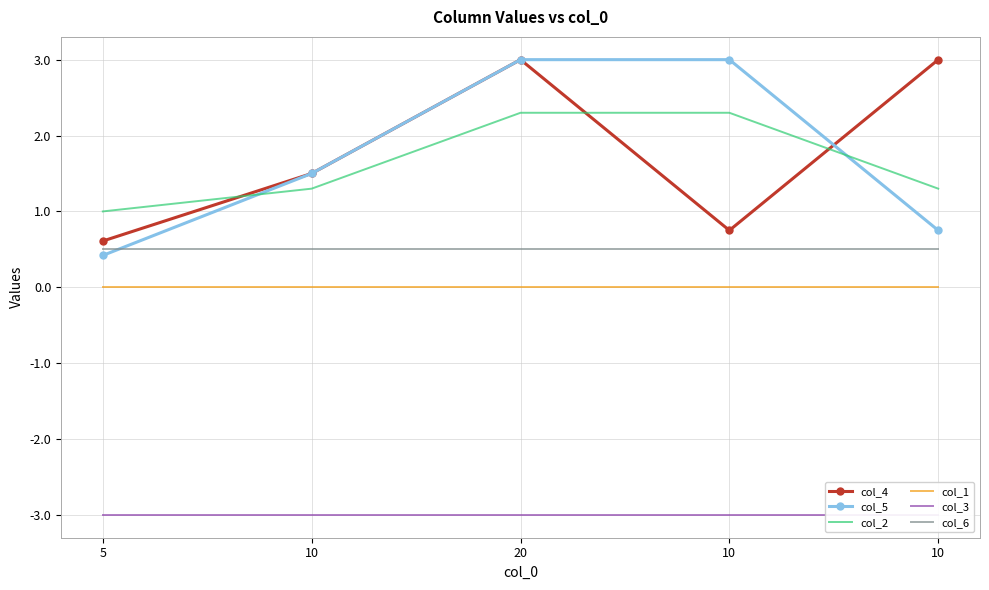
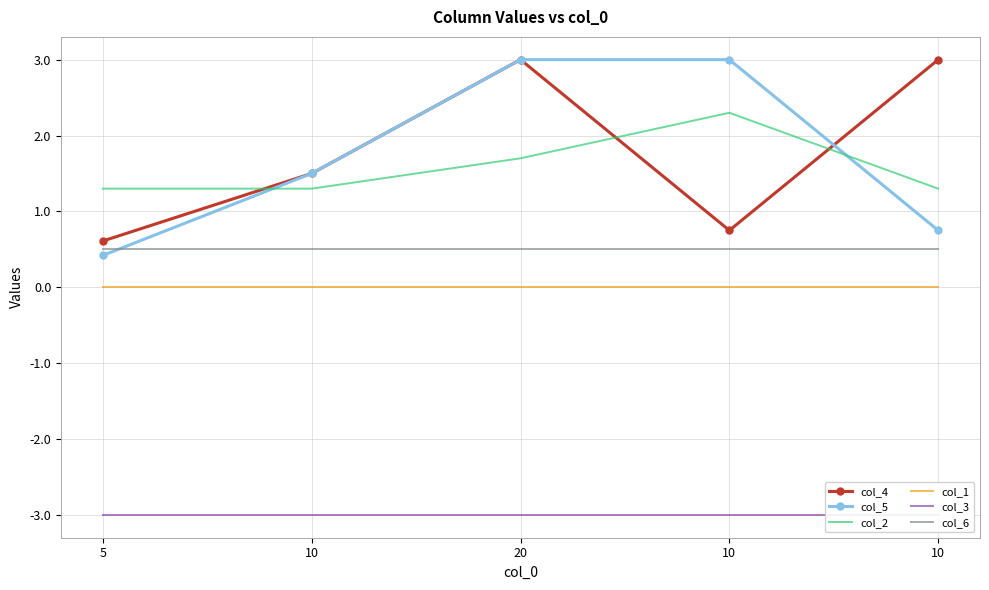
col_2, 5: 1.0 -> 1.3
col_2, 20: 2.3 -> 1.7
